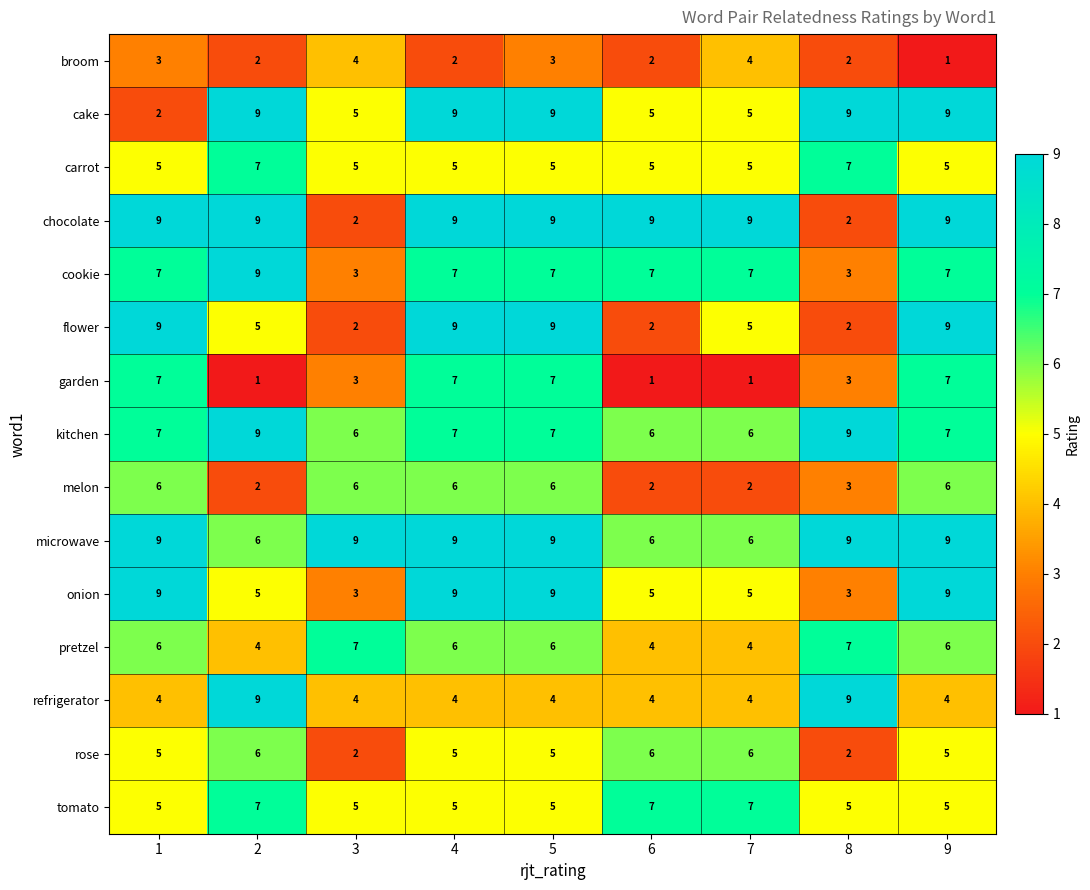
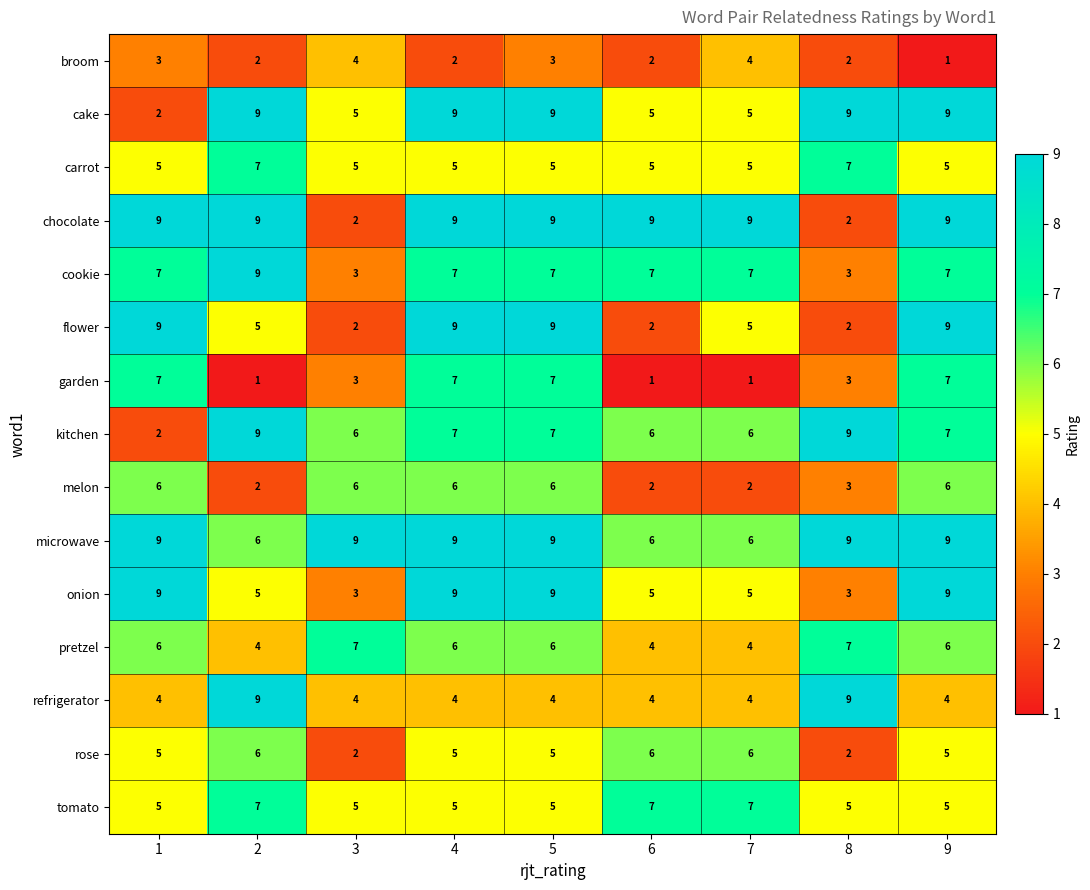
kitchen, 1: 7 -> 2
